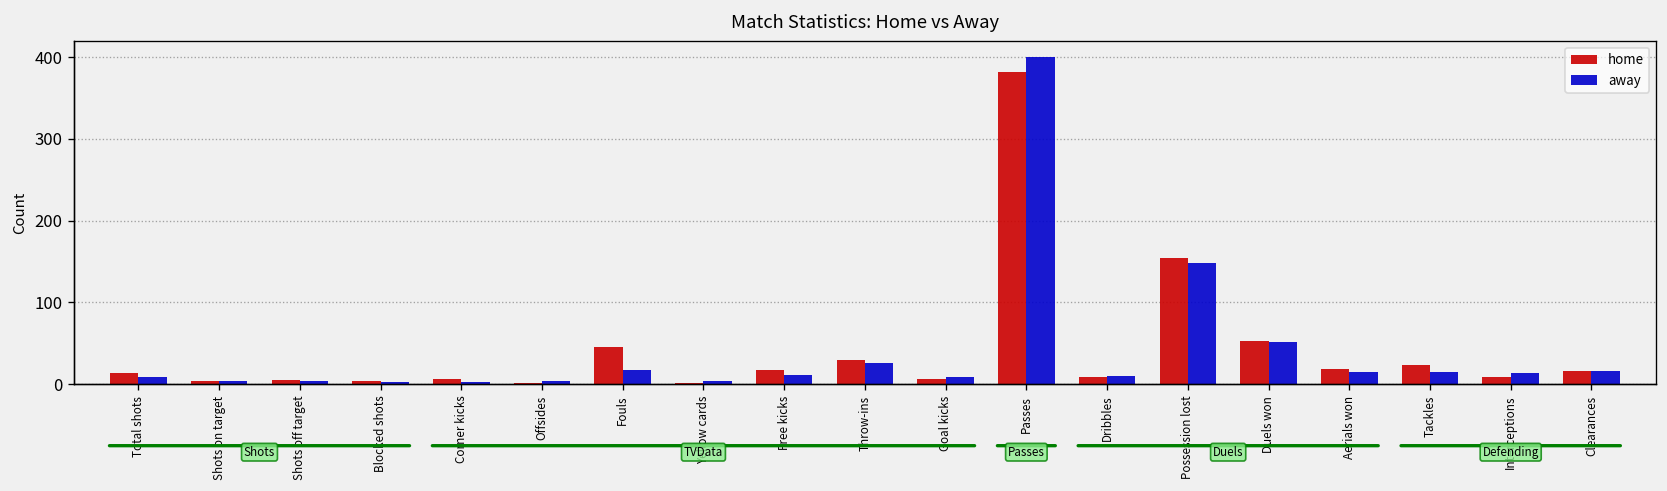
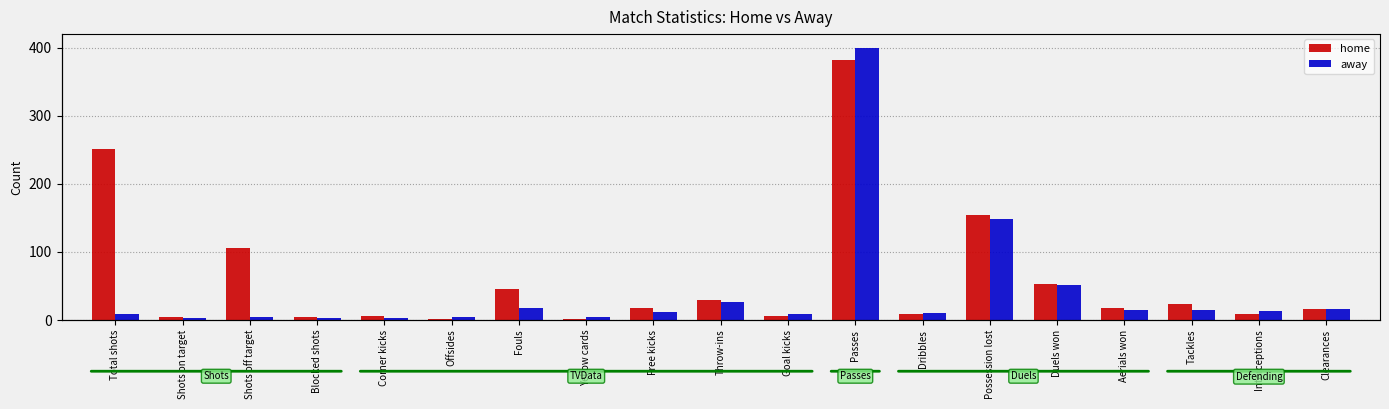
home, Total shots: 10 -> 250
home, Shots off target: 10 -> 110
